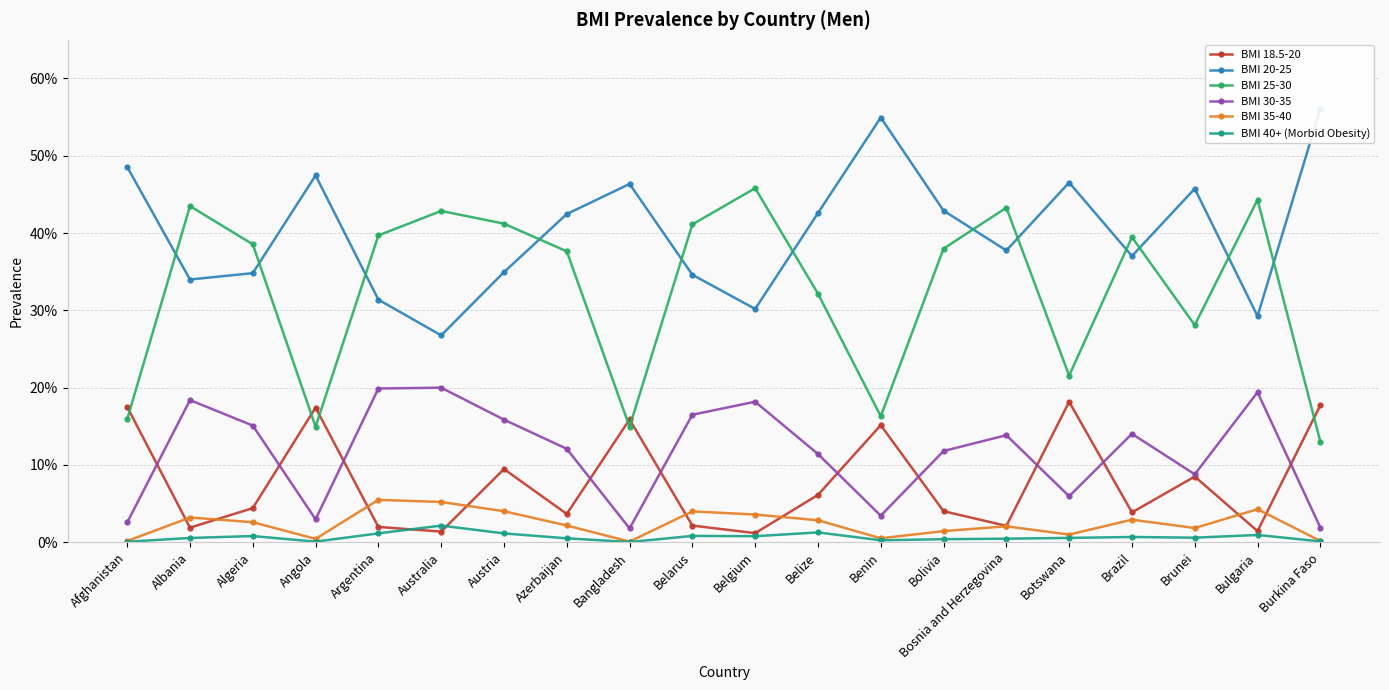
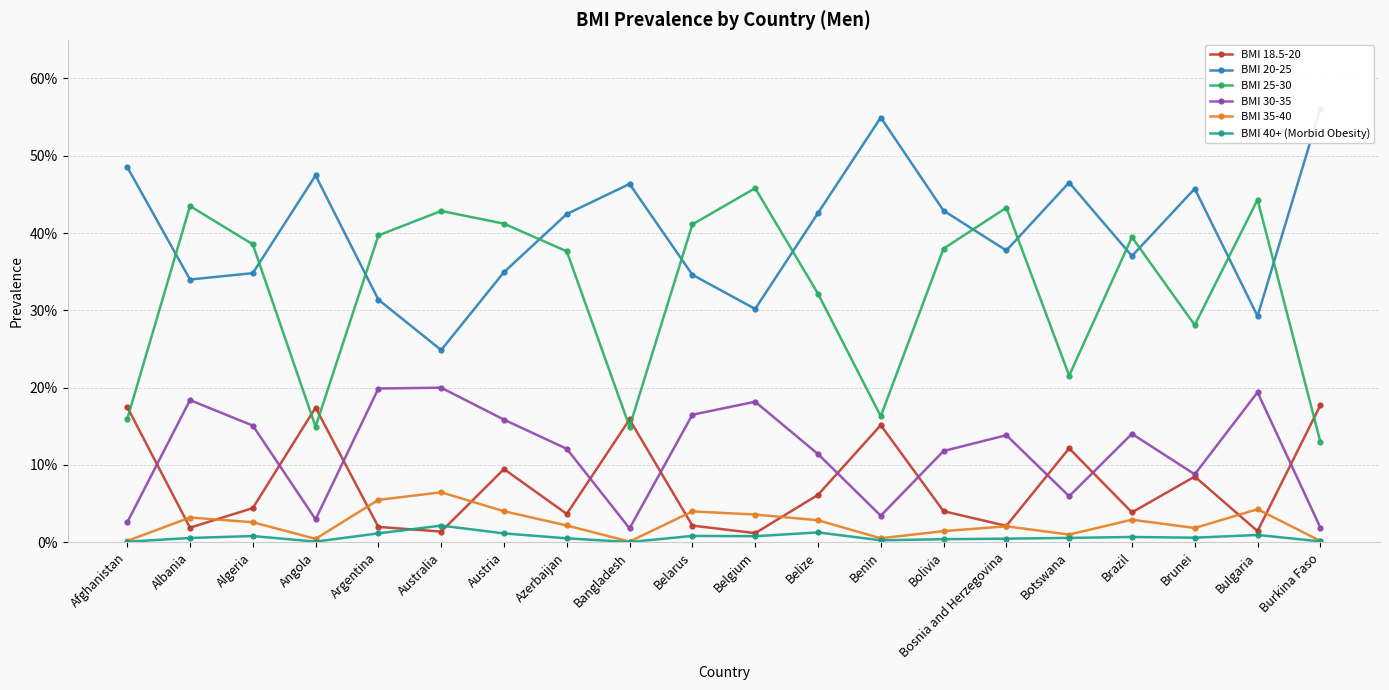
BMI 20-25, Australia: 27% -> 25%
BMI 35-40, Australia: 5% -> 6%
BMI 18.5-20, Botswana: 18% -> 12%
